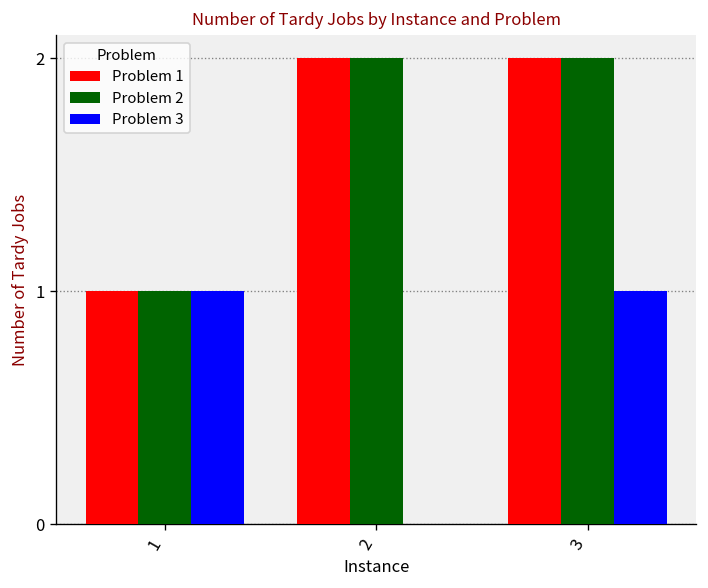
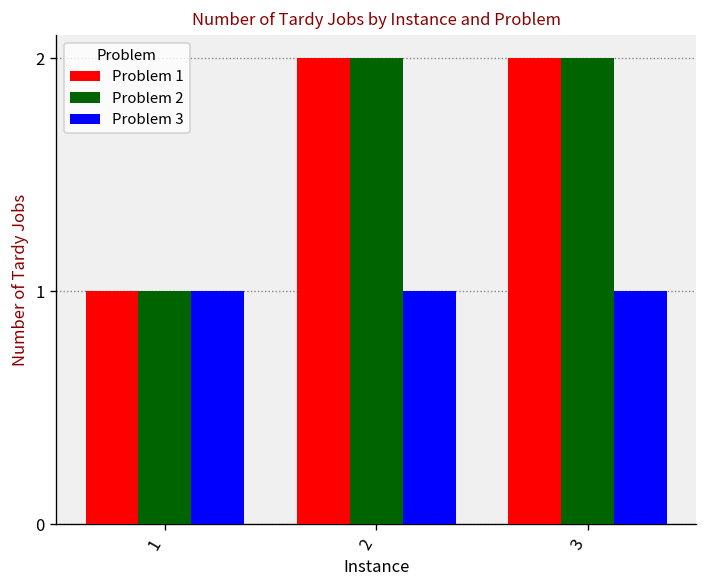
Problem 3, 2: 0 -> 1
